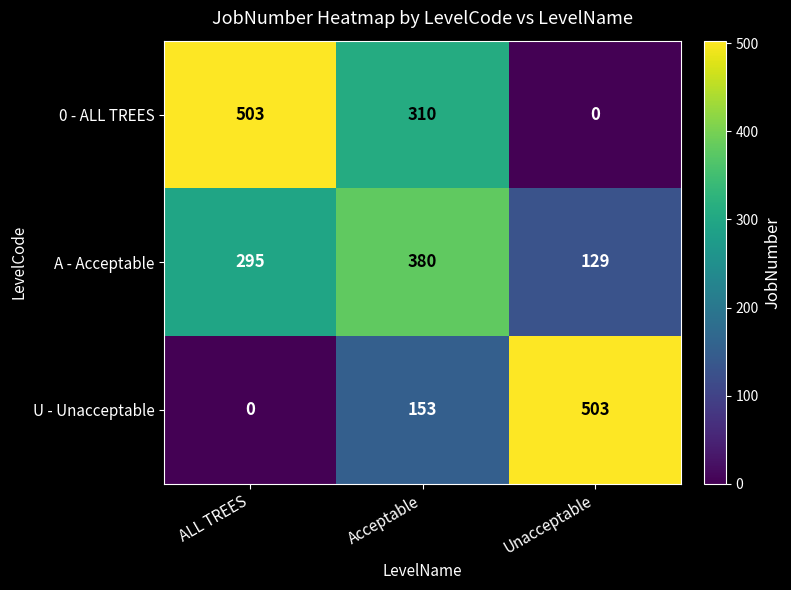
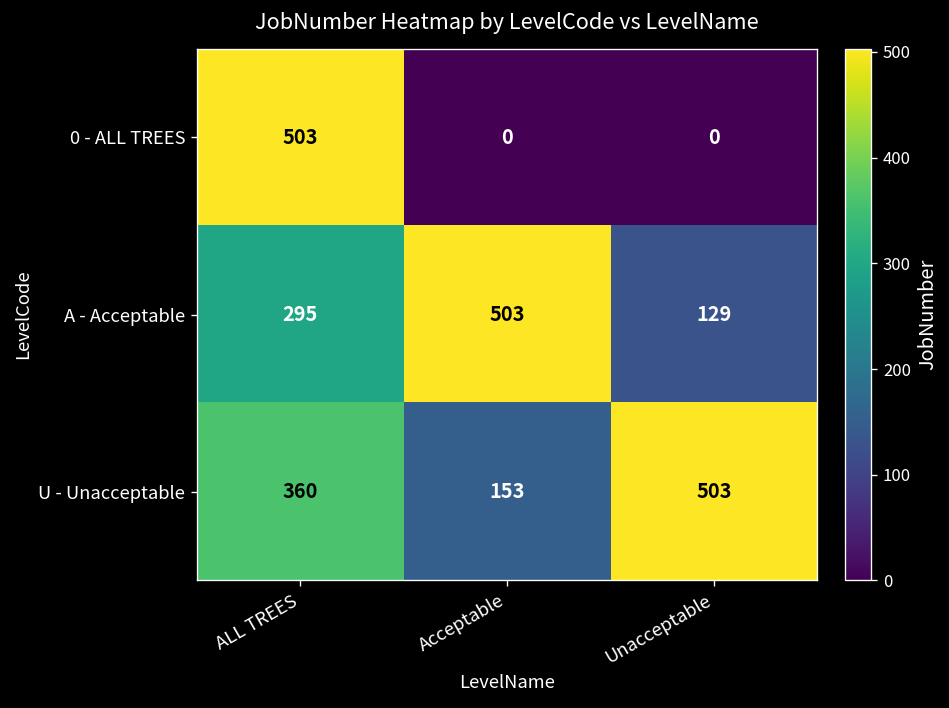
0 - ALL TREES, Acceptable: 310 -> 0
A - Acceptable, Acceptable: 380 -> 503
U - Unacceptable, ALL TREES: 0 -> 360
